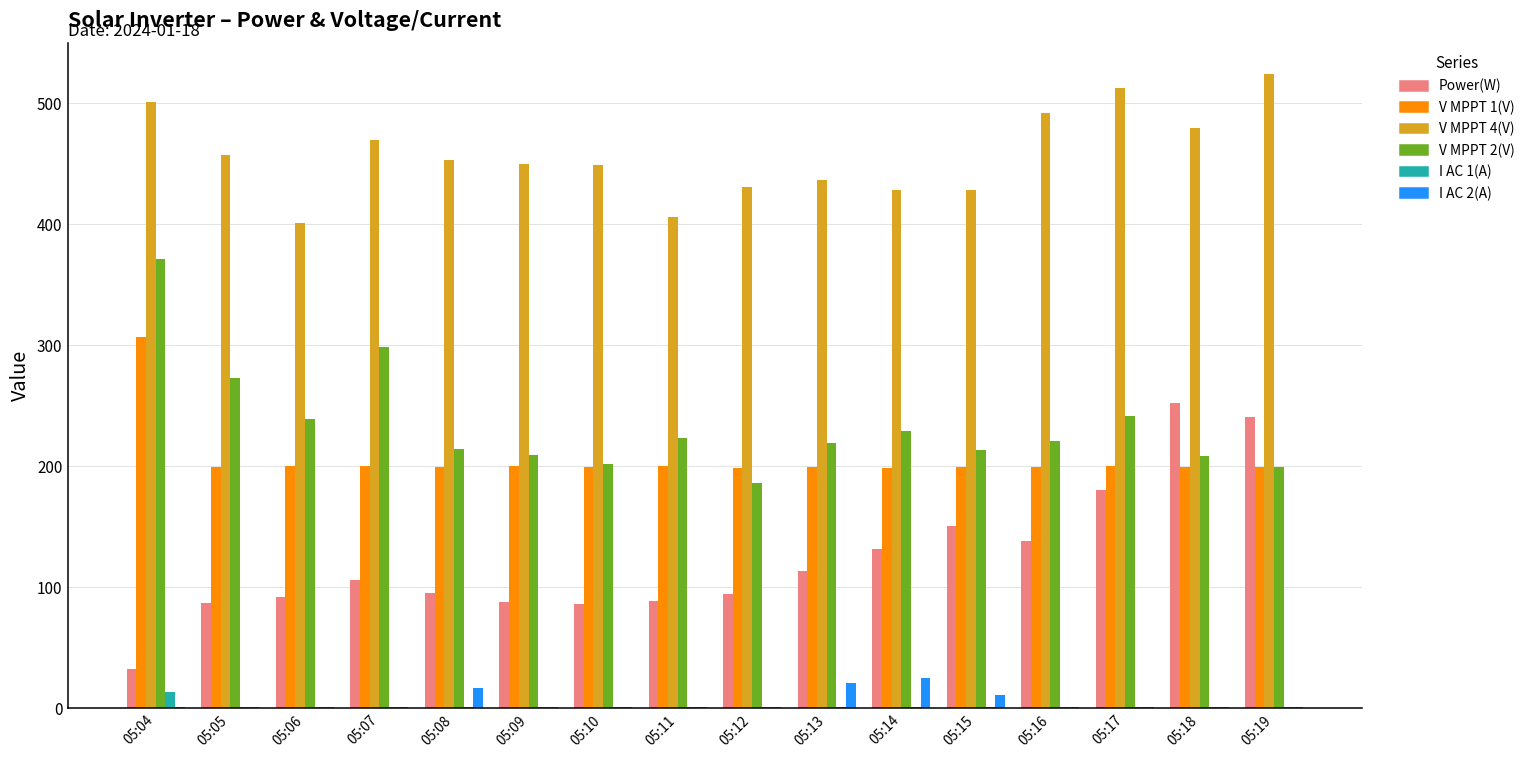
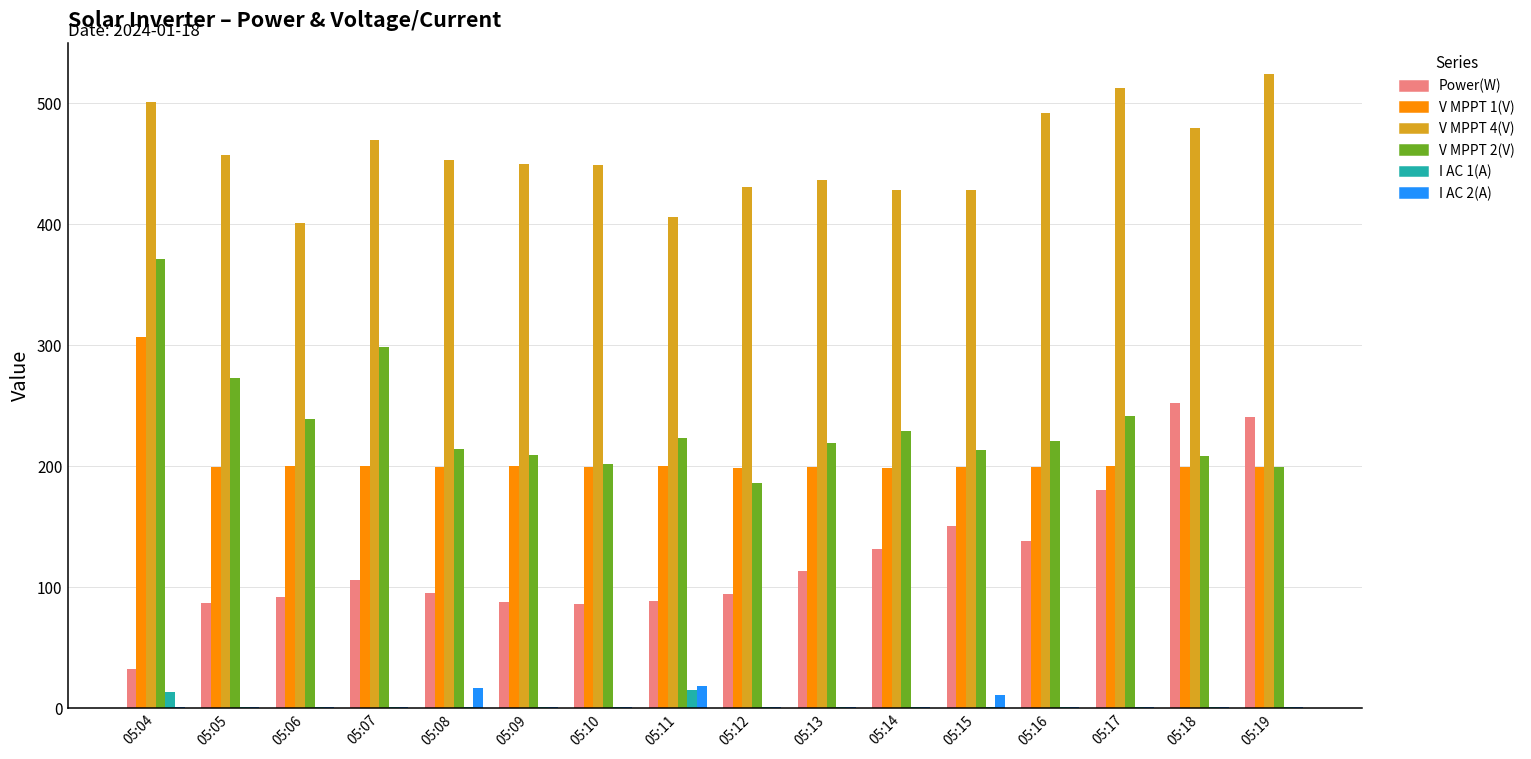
I AC 1(A), 05:11: 1 -> 15
I AC 2(A), 05:11: 1 -> 18
I AC 2(A), 05:13: 21 -> 1
I AC 2(A), 05:14: 25 -> 1
